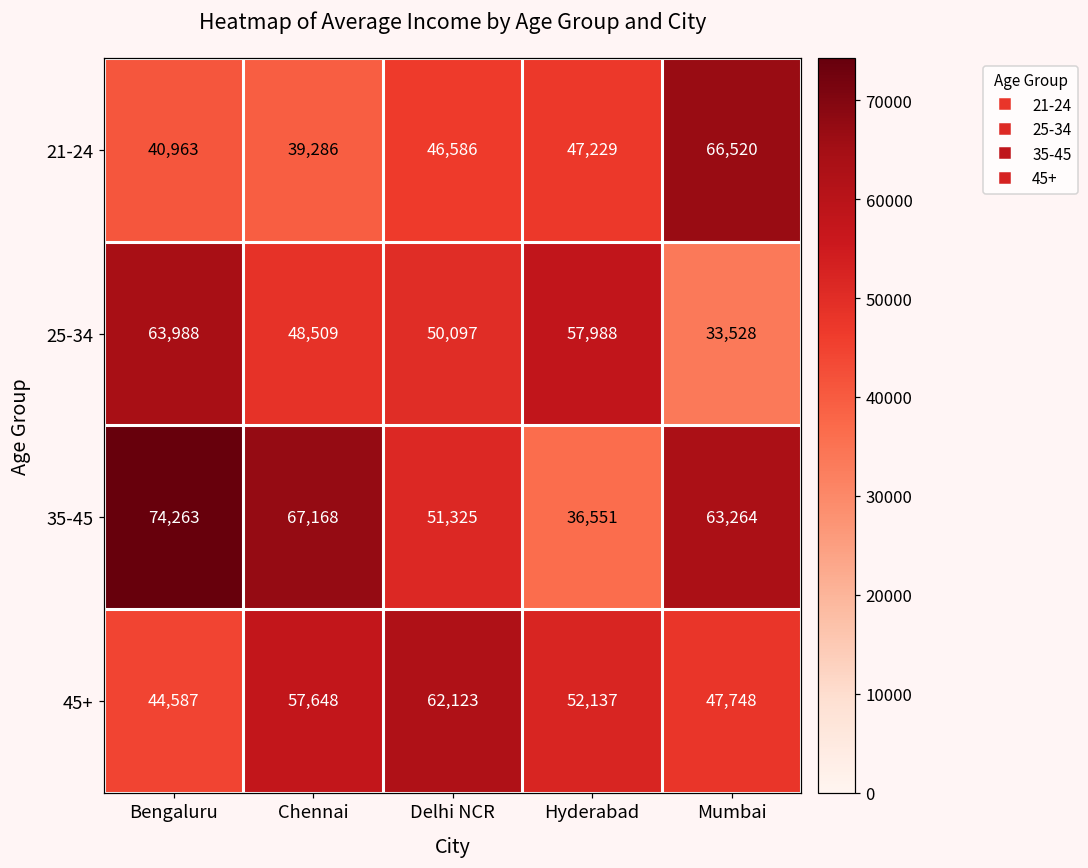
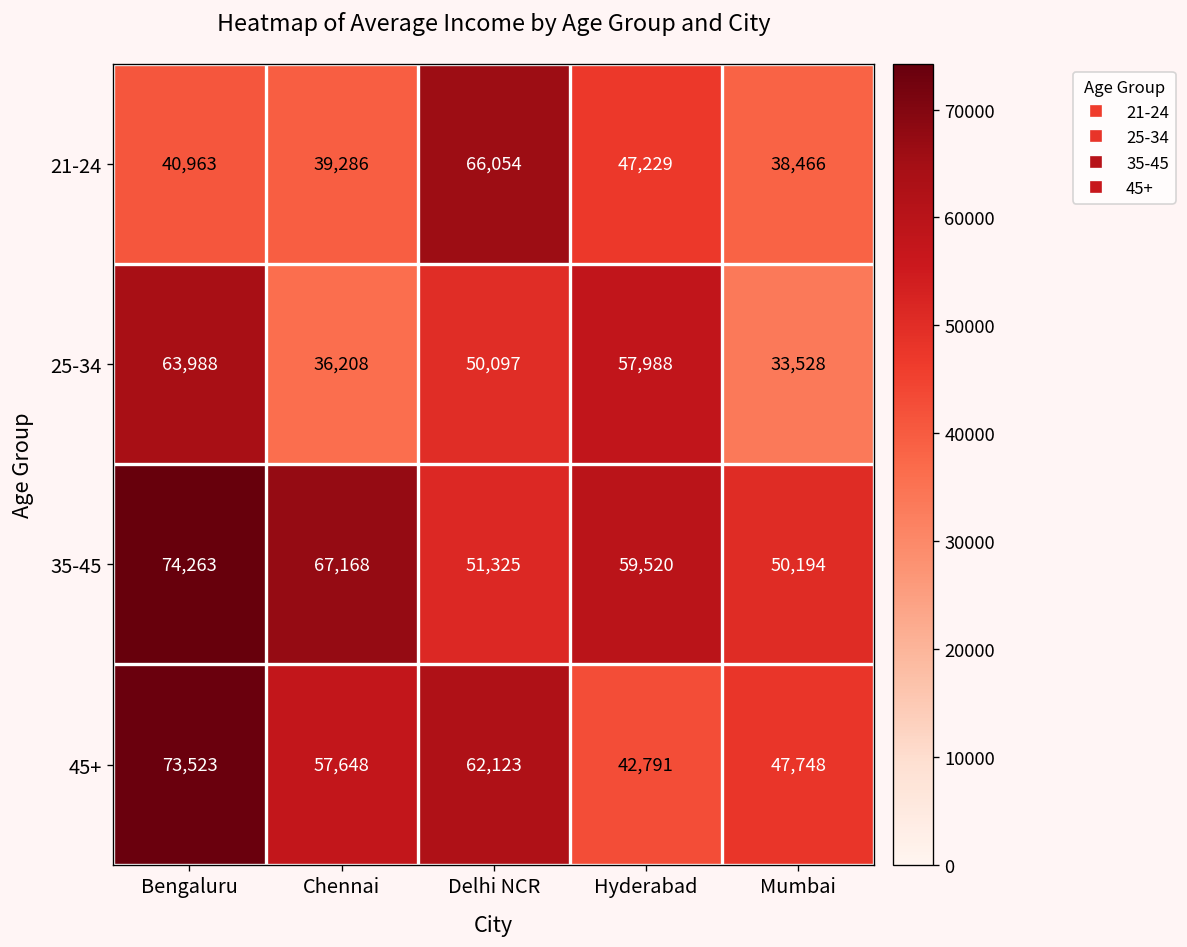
21-24, Delhi NCR: 46,586 -> 66,054
21-24, Mumbai: 66,520 -> 38,466
25-34, Chennai: 48,509 -> 36,208
35-45, Hyderabad: 36,551 -> 59,520
35-45, Mumbai: 63,264 -> 50,194
45+, Bengaluru: 44,587 -> 73,523
45+, Hyderabad: 52,137 -> 42,791
